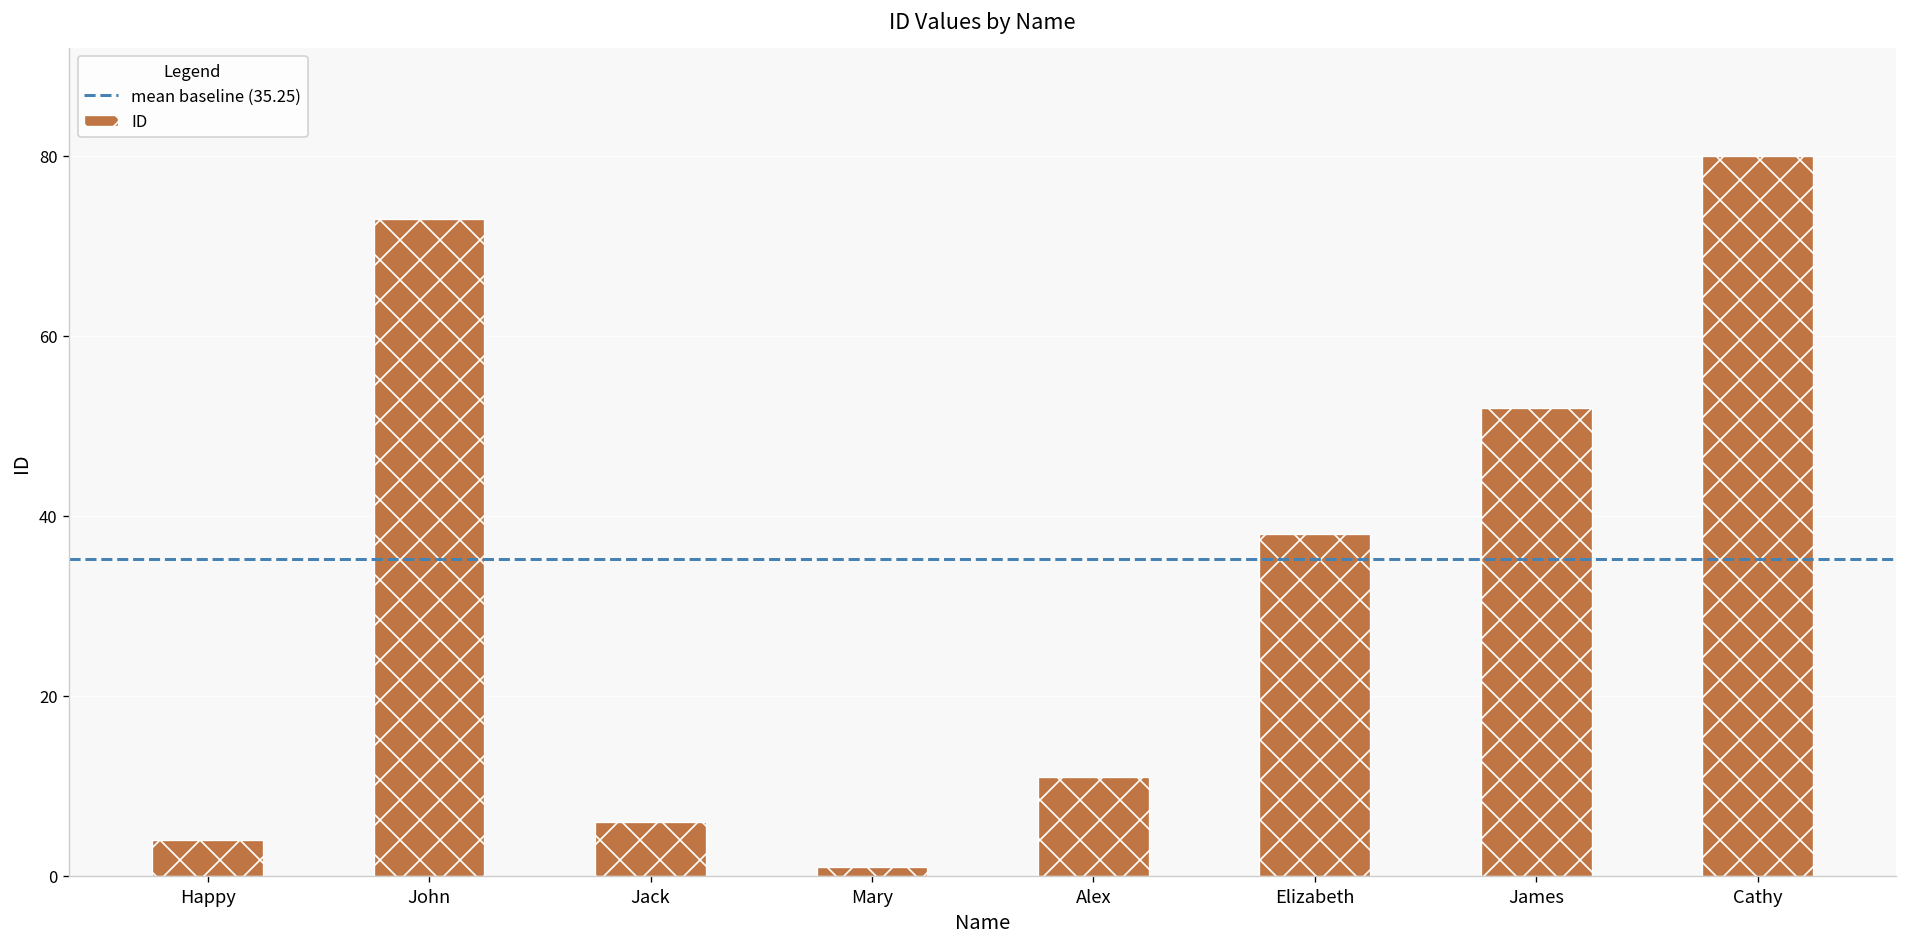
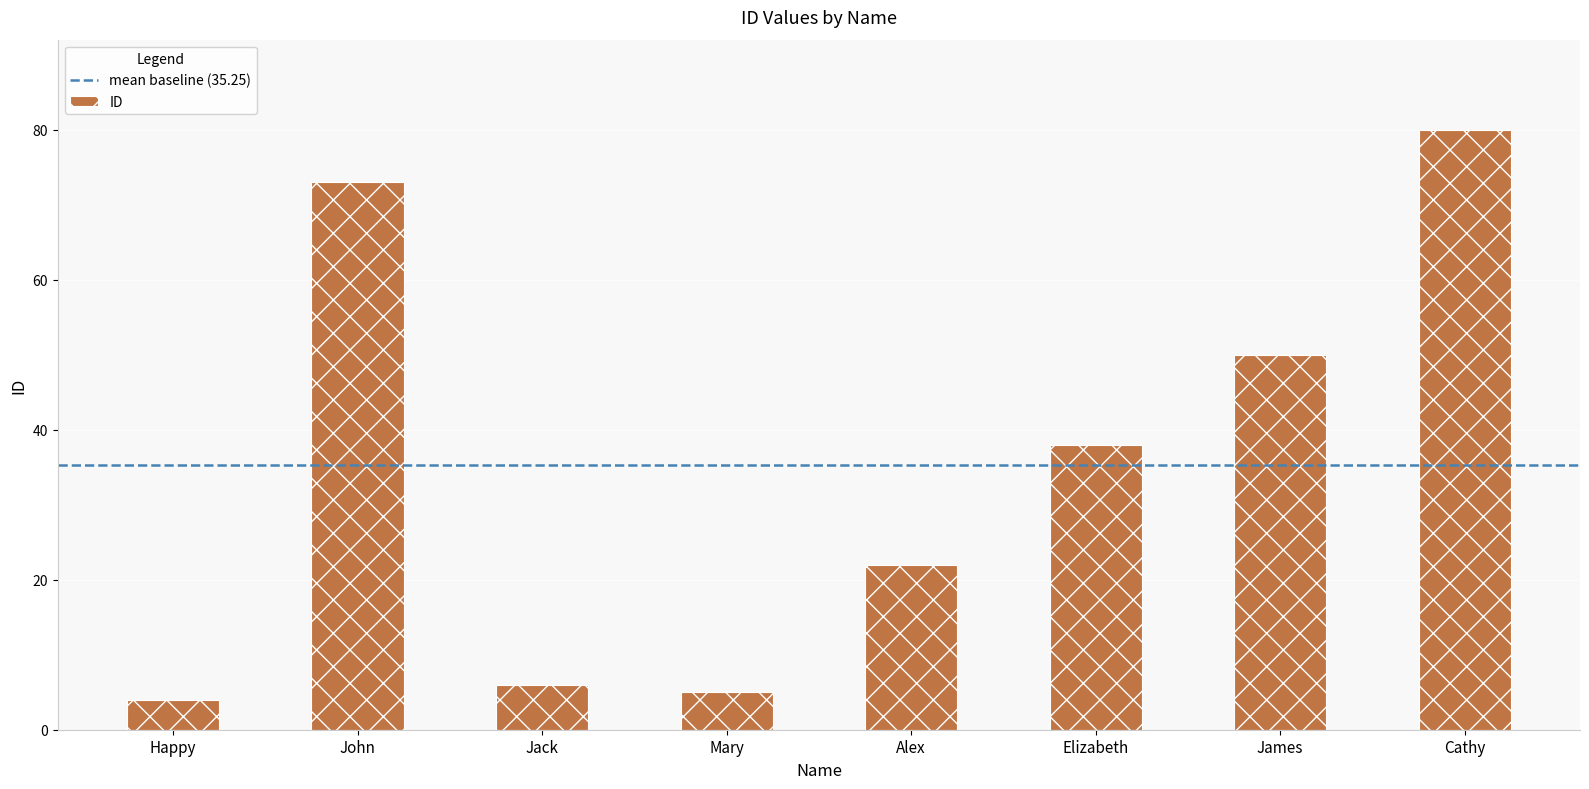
Mary: 1 -> 5
Alex: 11 -> 22
James: 52 -> 50
